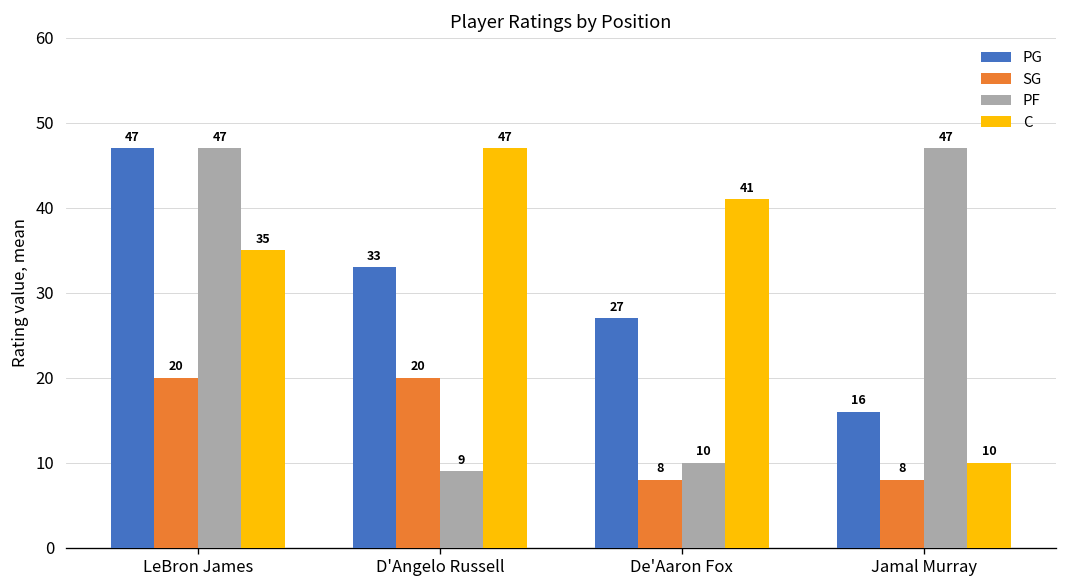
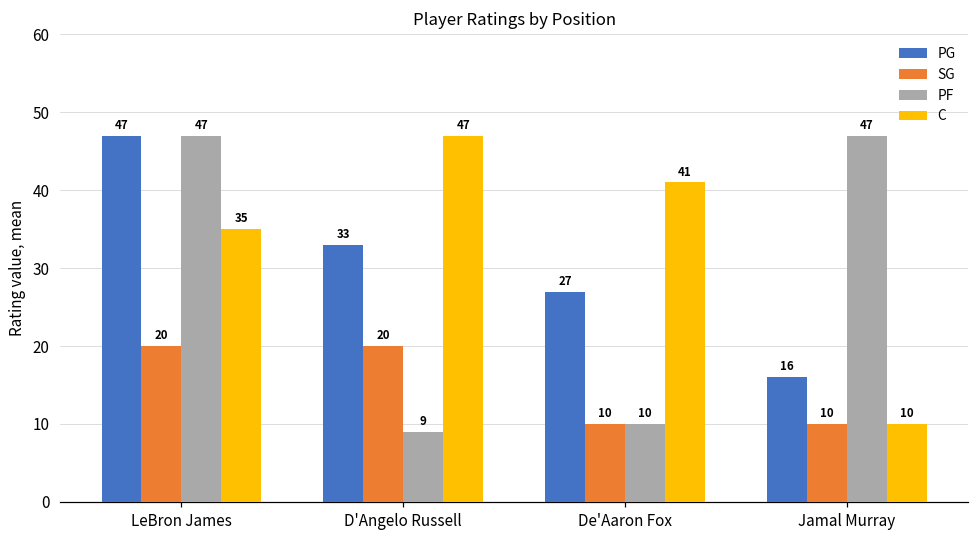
SG, De'Aaron Fox: 8 -> 10
SG, Jamal Murray: 8 -> 10
